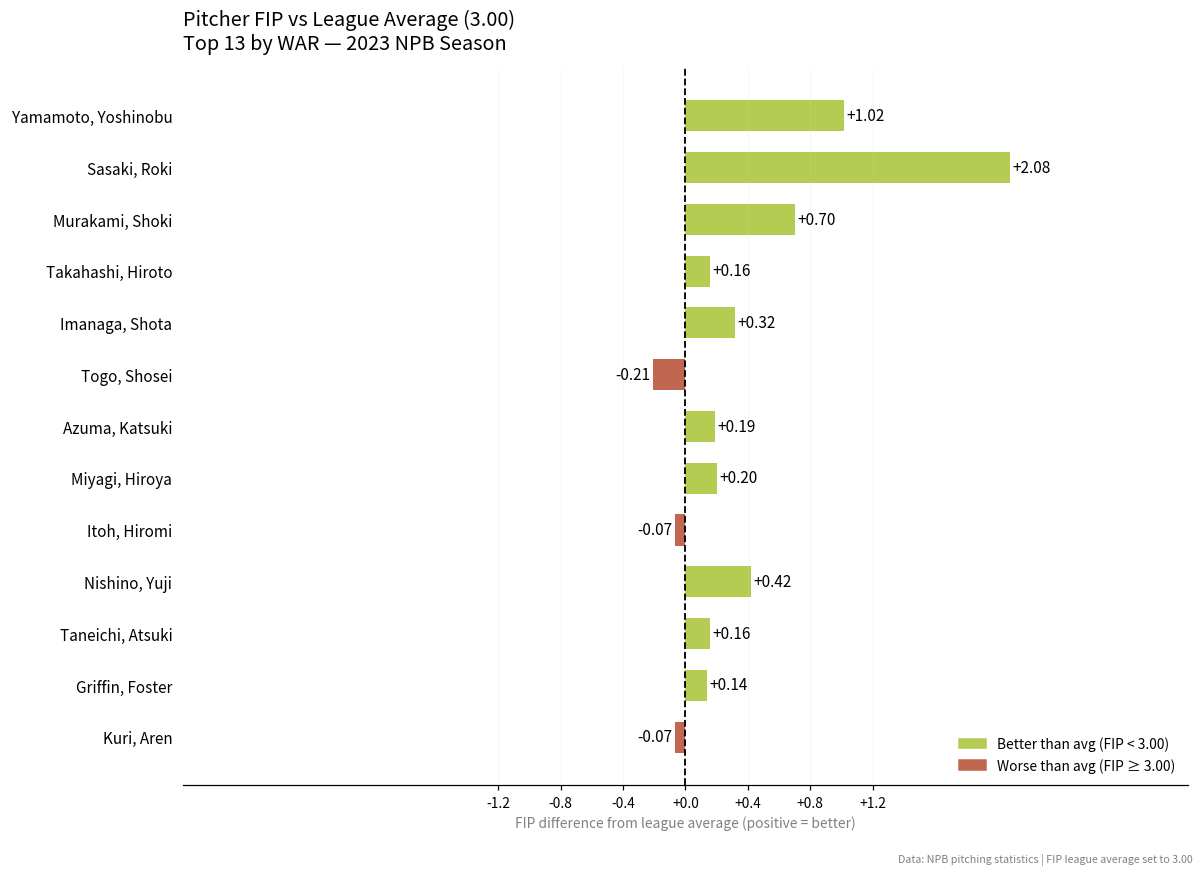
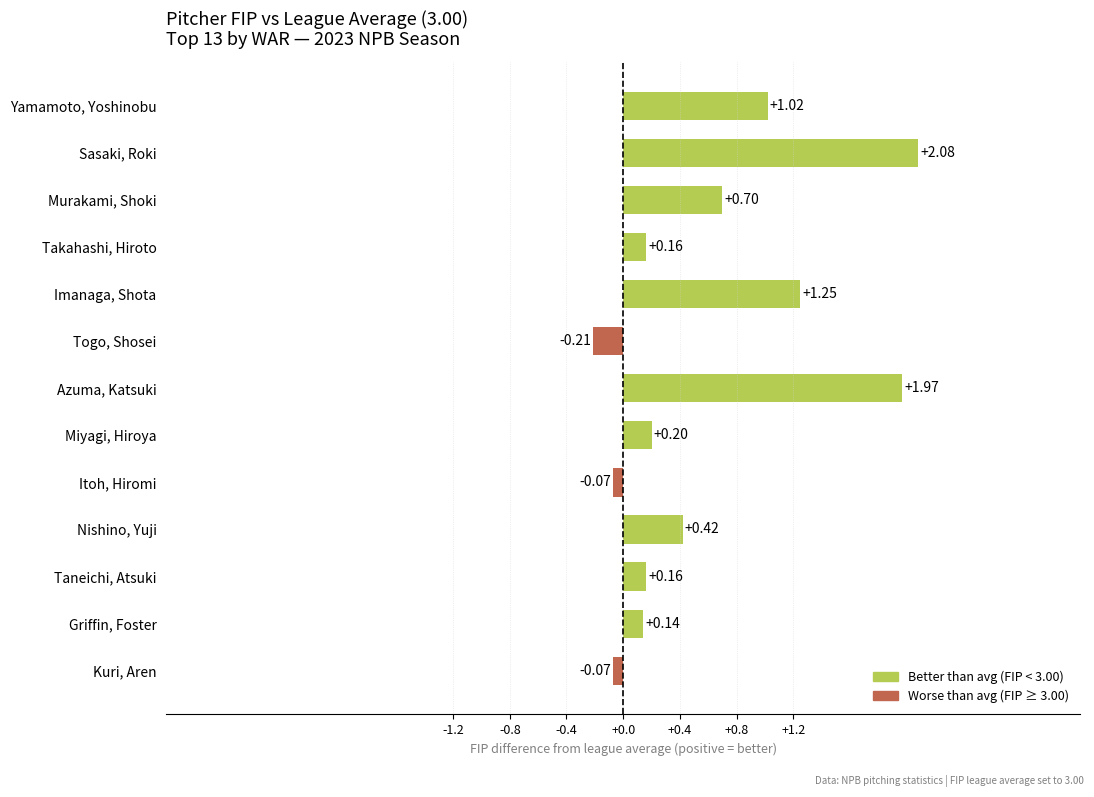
Imanaga, Shota: +0.32 -> +1.25
Azuma, Katsuki: +0.19 -> +1.97
